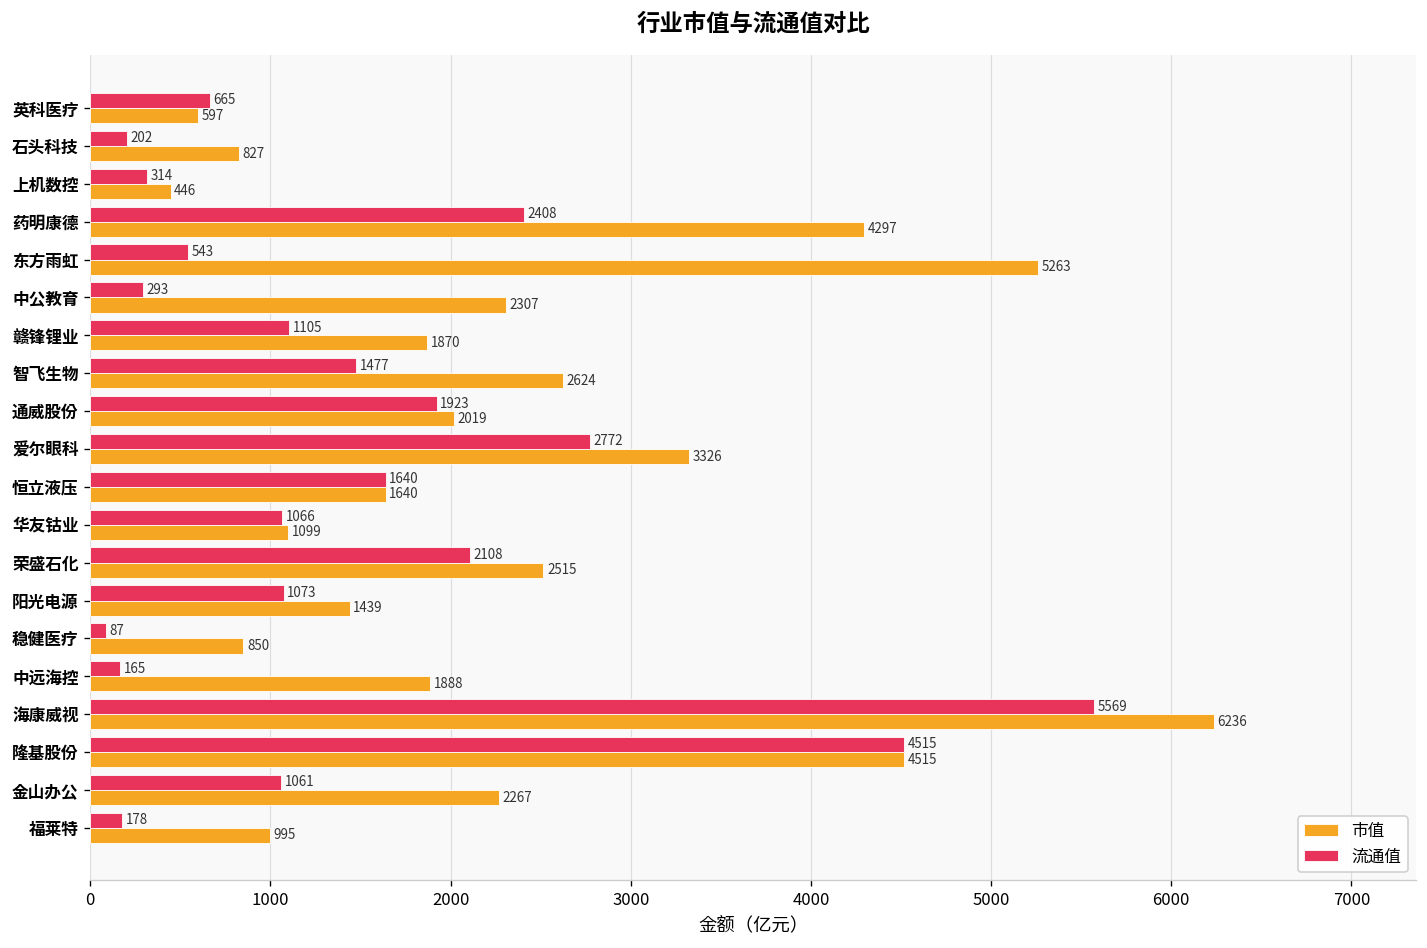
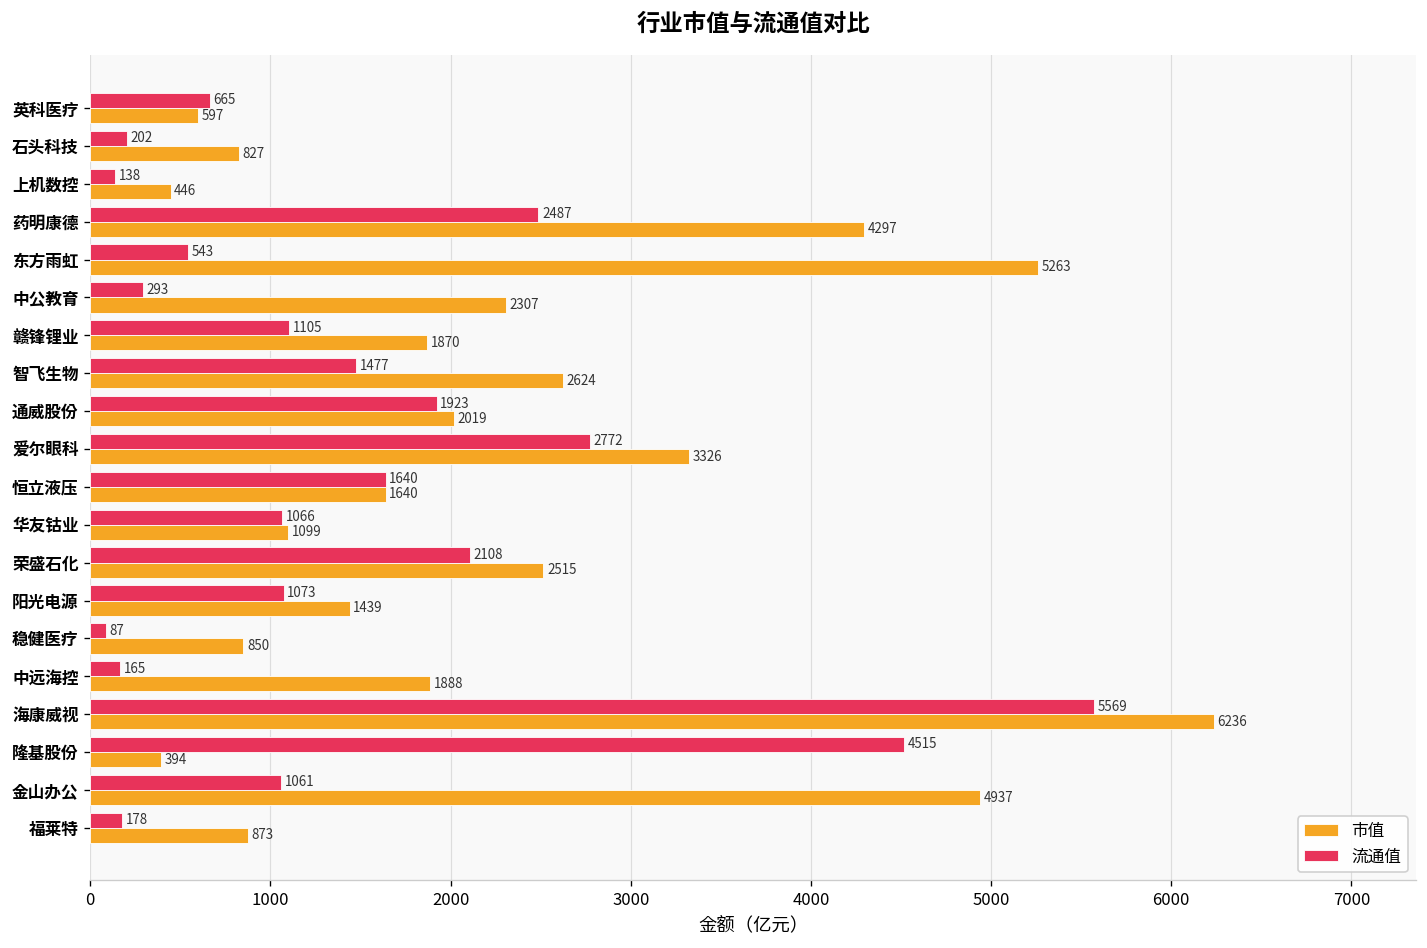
流通值, 上机数控: 314 -> 138
流通值, 药明康德: 2408 -> 2487
市值, 隆基股份: 4515 -> 394
市值, 金山办公: 2267 -> 4937
市值, 福莱特: 995 -> 873
